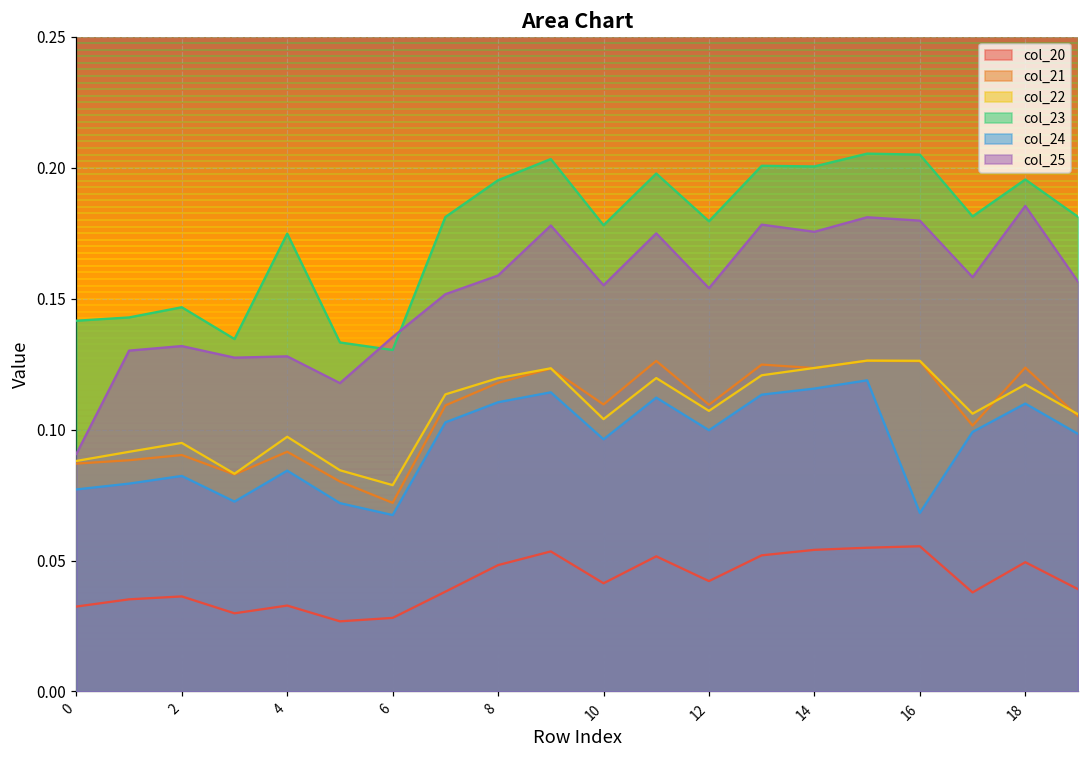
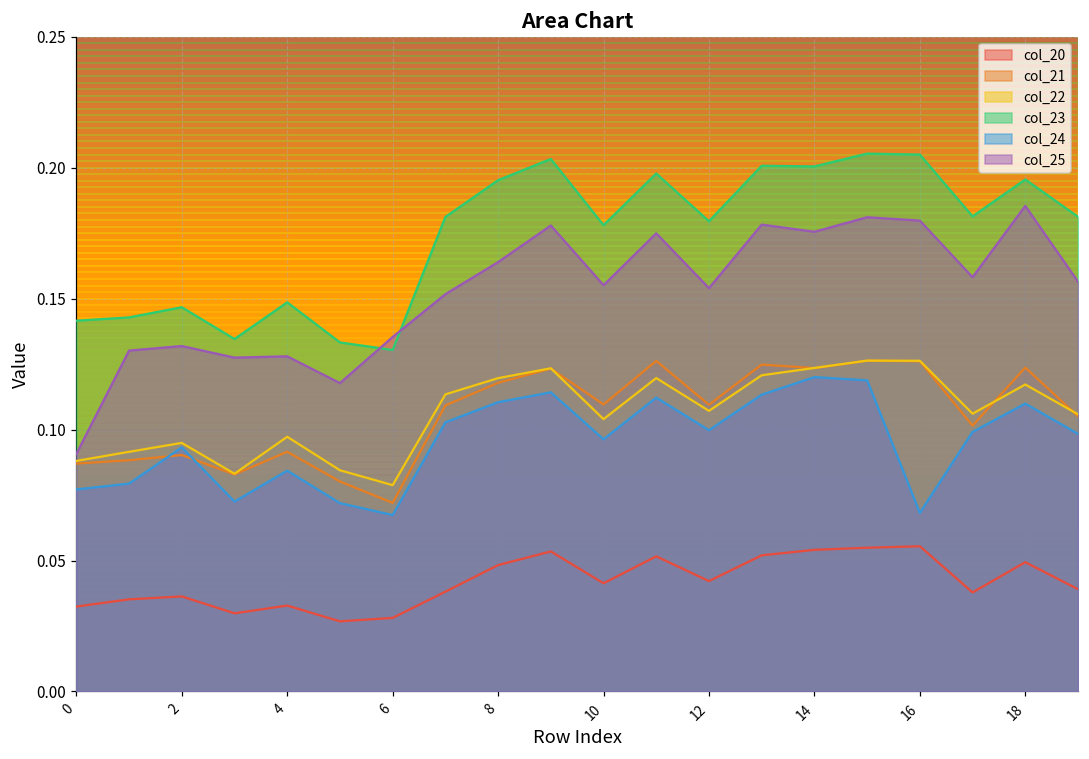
col_24, 2: 0.082 -> 0.093
col_23, 4: 0.175 -> 0.149
col_25, 8: 0.159 -> 0.164
col_24, 14: 0.116 -> 0.120
